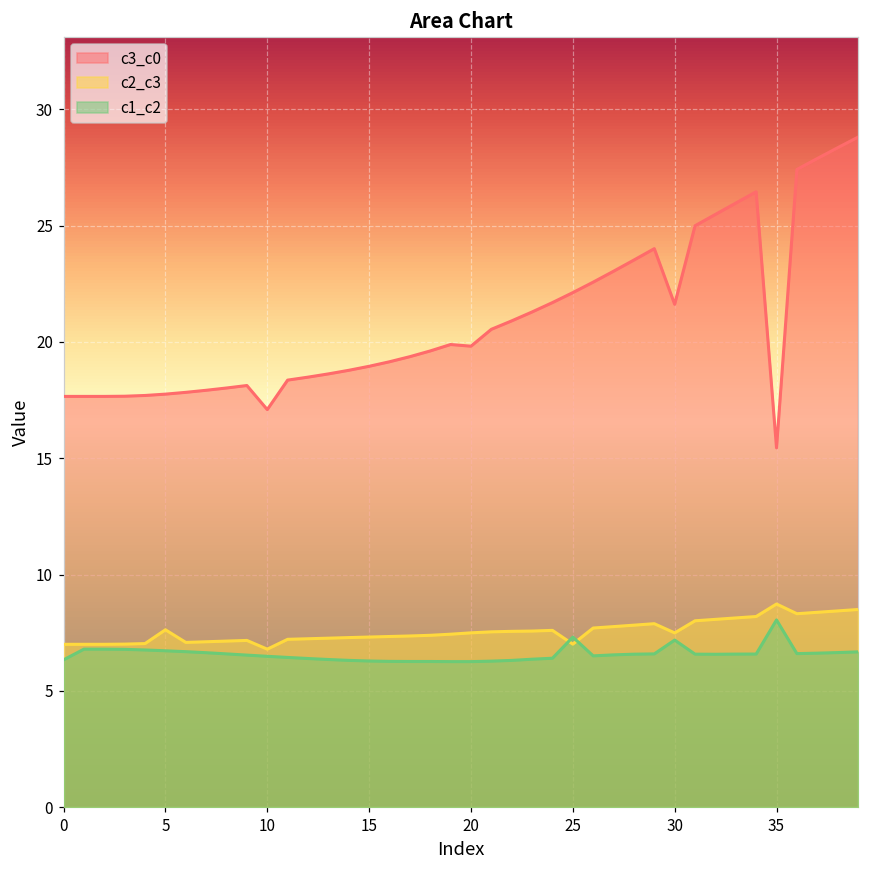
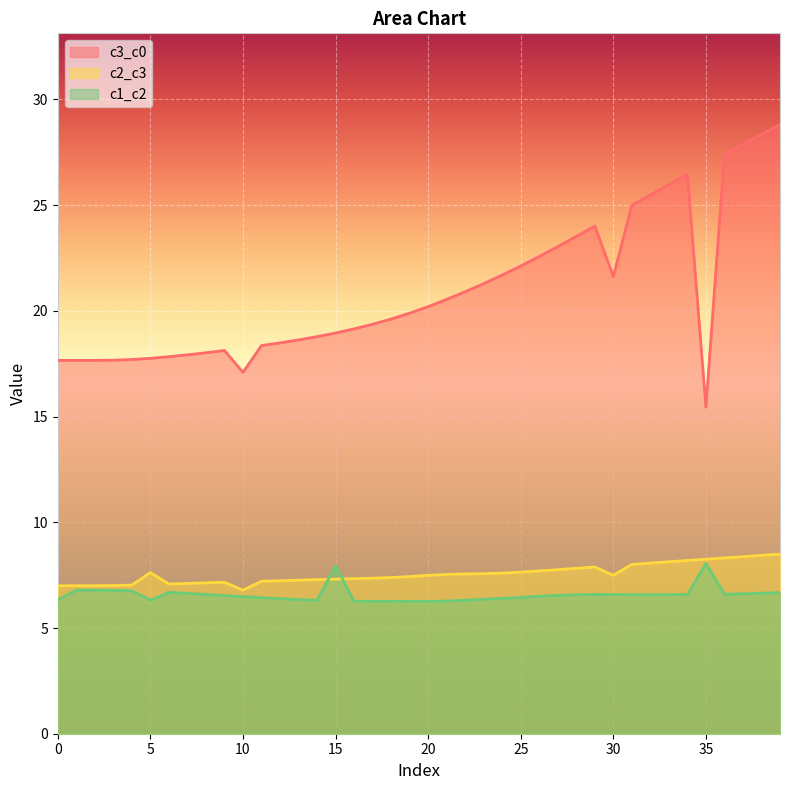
c1_c2, 5: 6.7 -> 6.3
c1_c2, 15: 6.3 -> 7.9
c3_c0, 20: 19.8 -> 20.2
c2_c3, 25: 7.0 -> 7.6
c1_c2, 25: 7.3 -> 6.4
c1_c2, 30: 7.2 -> 6.6
c2_c3, 35: 8.7 -> 8.3
